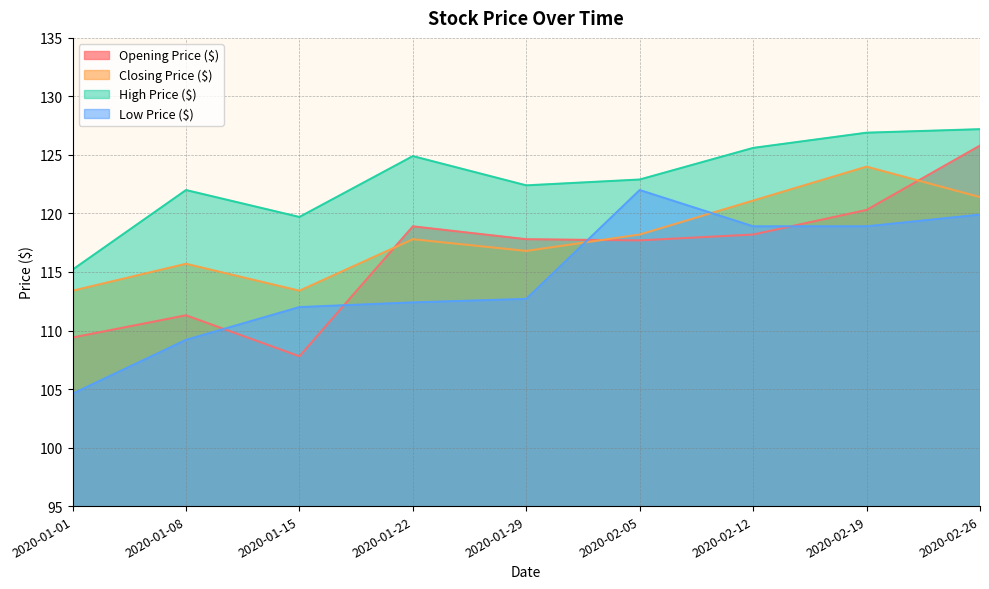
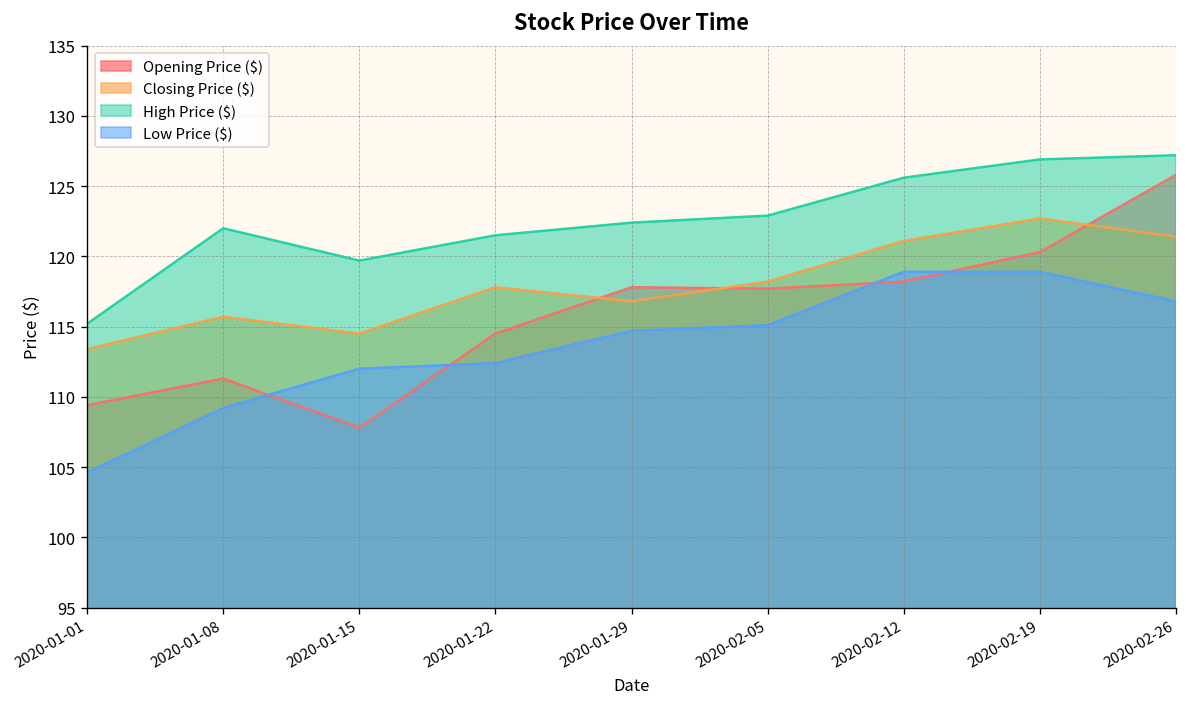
Closing Price ($), 2020-01-15: 113.4 -> 114.5
Opening Price ($), 2020-01-22: 118.9 -> 114.5
High Price ($), 2020-01-22: 124.9 -> 121.5
Low Price ($), 2020-01-29: 112.7 -> 114.7
Low Price ($), 2020-02-05: 122.0 -> 115.1
Closing Price ($), 2020-02-19: 124.0 -> 122.7
Low Price ($), 2020-02-26: 119.9 -> 116.8
